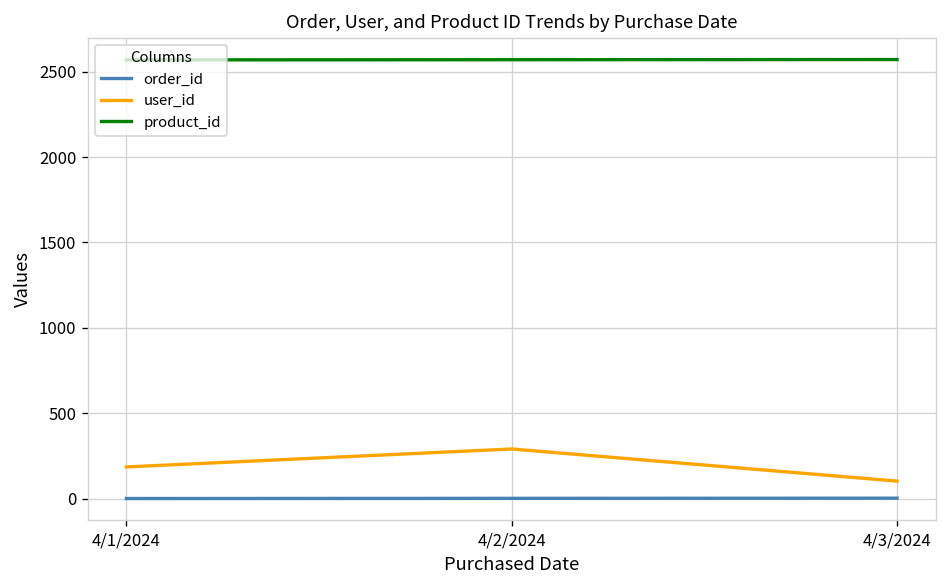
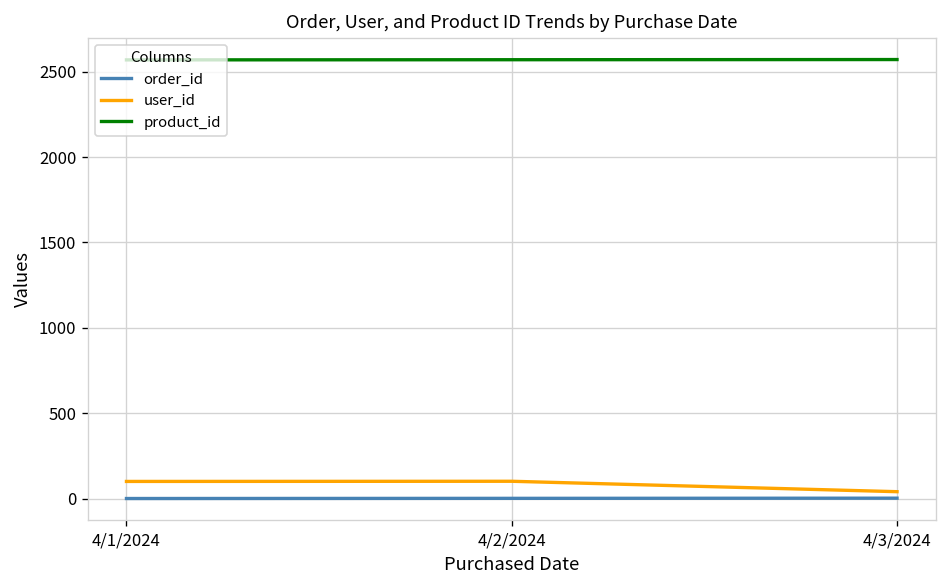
user_id, 4/1/2024: 190 -> 100
user_id, 4/2/2024: 290 -> 100
user_id, 4/3/2024: 100 -> 40
